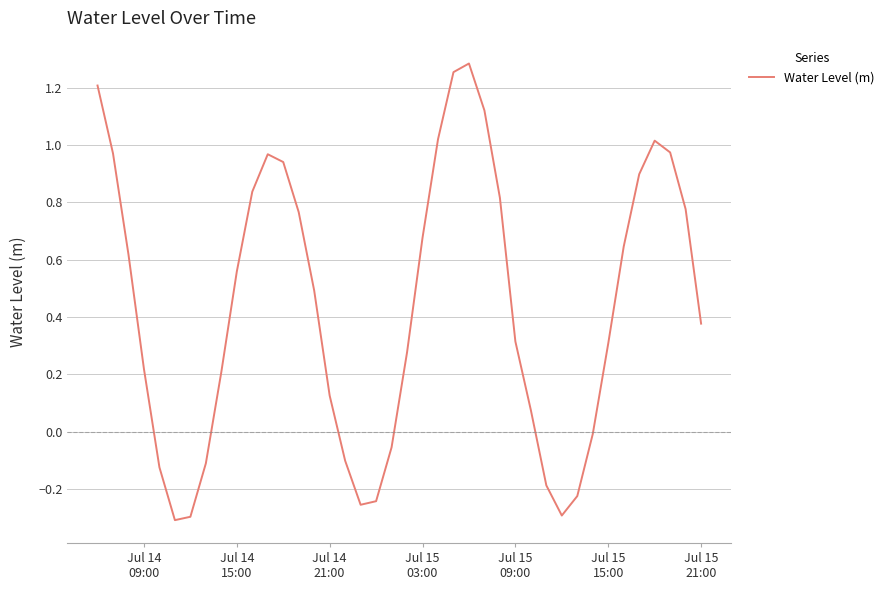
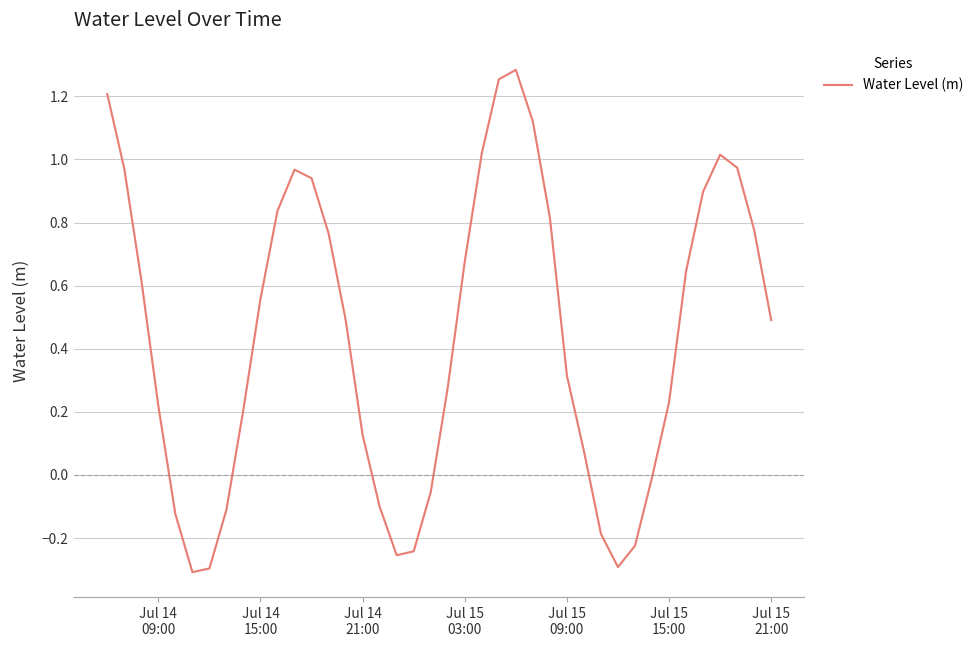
Jul 15 15:00: 0.31 -> 0.23
Jul 15 21:00: 0.38 -> 0.49
